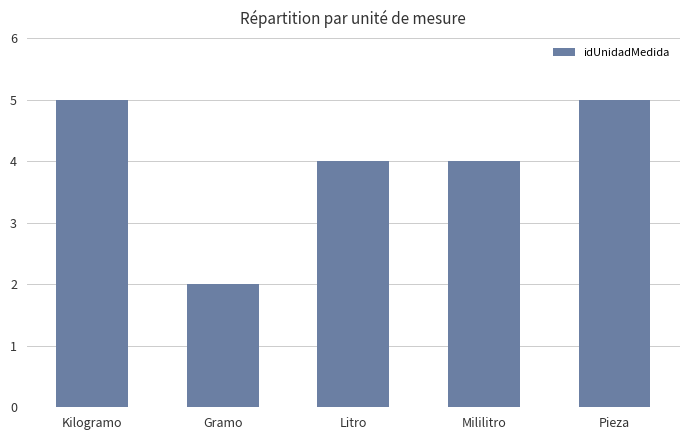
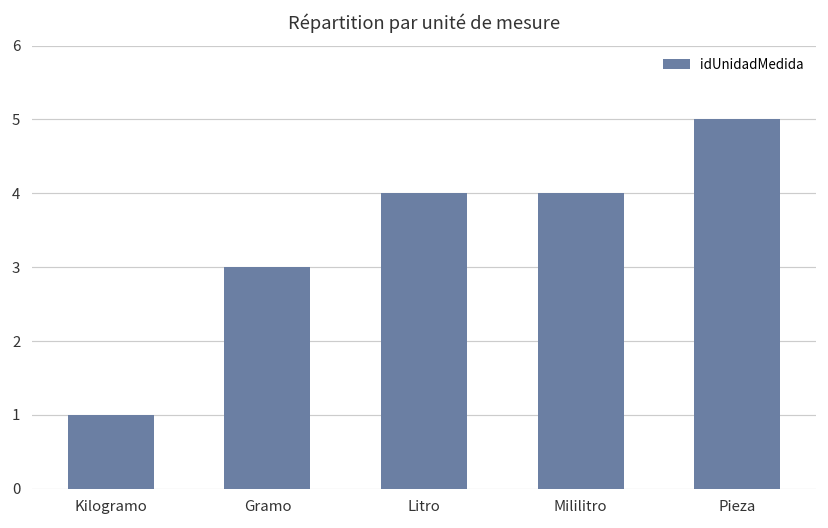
Kilogramo: 5 -> 1
Gramo: 2 -> 3
